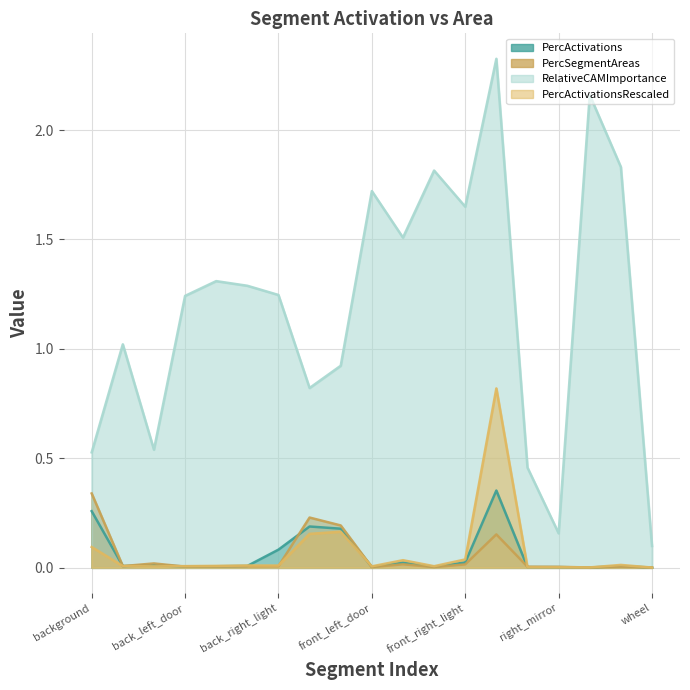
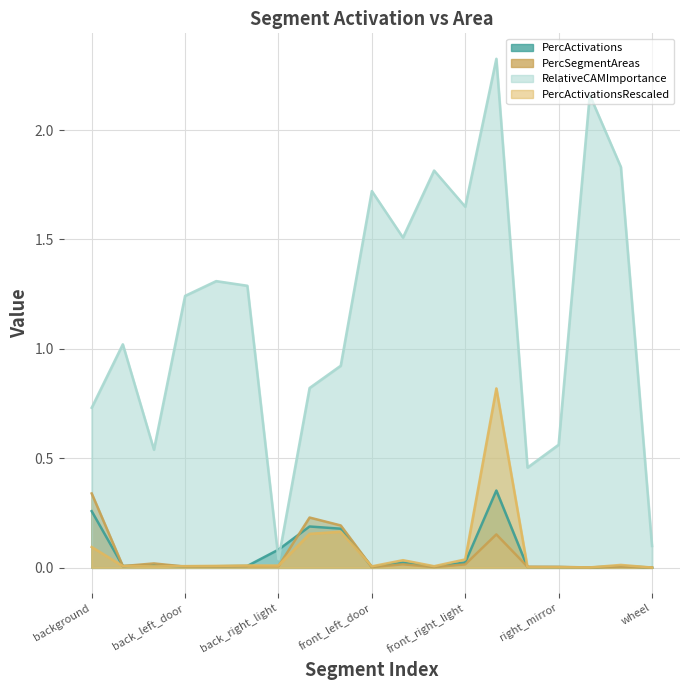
RelativeCAMImportance, background: 0.53 -> 0.73
RelativeCAMImportance, back_right_light: 1.25 -> 0.04
RelativeCAMImportance, right_mirror: 0.16 -> 0.56
